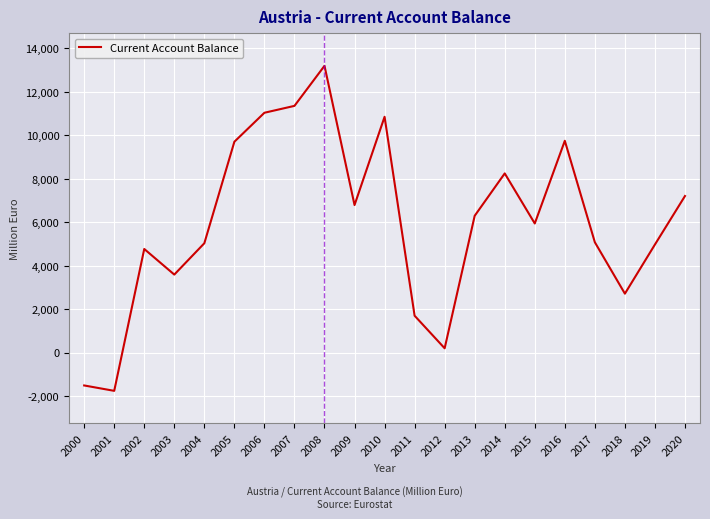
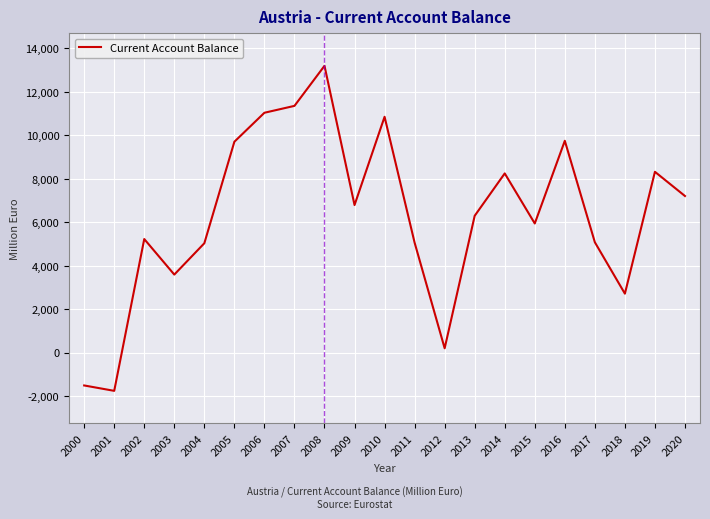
2002: 4,800 -> 5,200
2011: 1,700 -> 5,100
2019: 5,000 -> 8,300
